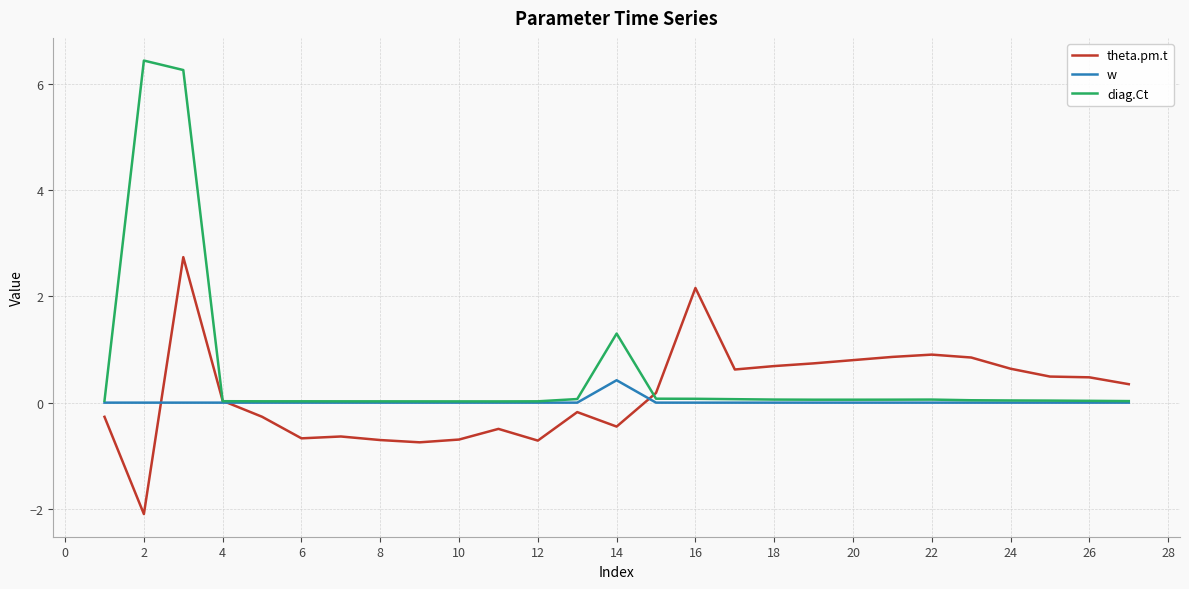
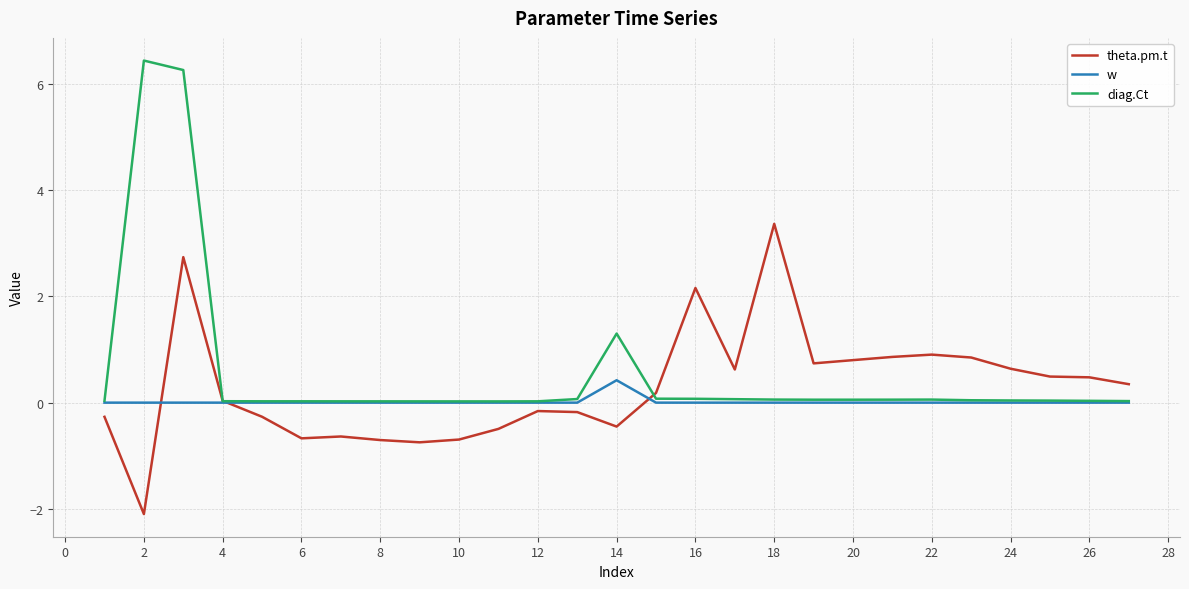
theta.pm.t, 12: -0.7 -> -0.2
theta.pm.t, 18: 0.7 -> 3.4
